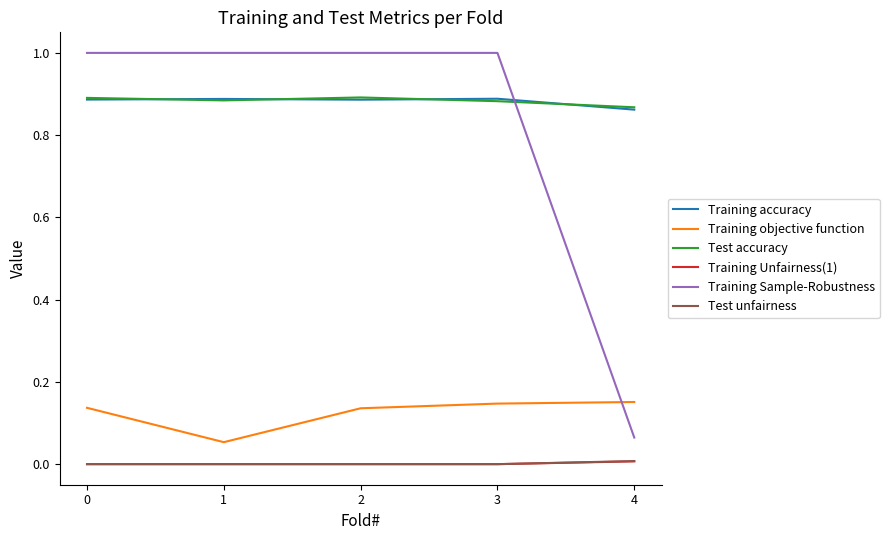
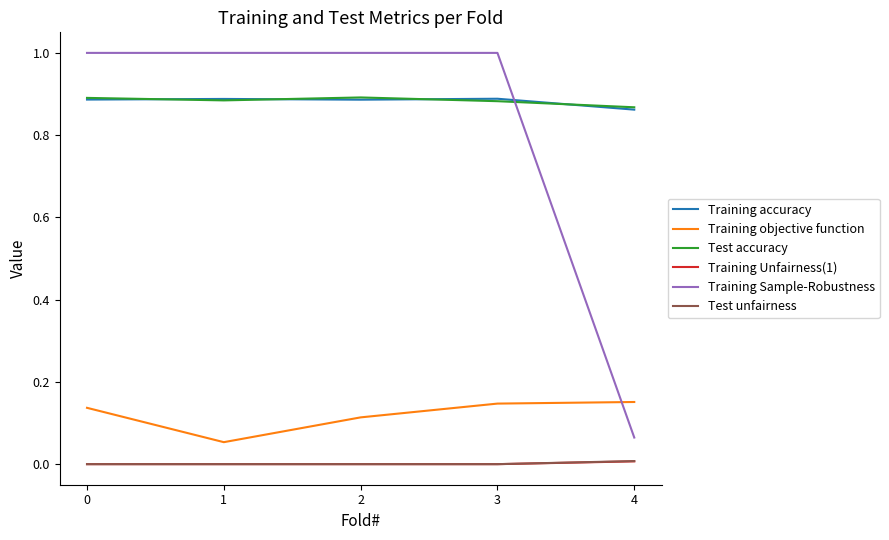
Training objective function, 2: 0.14 -> 0.11
